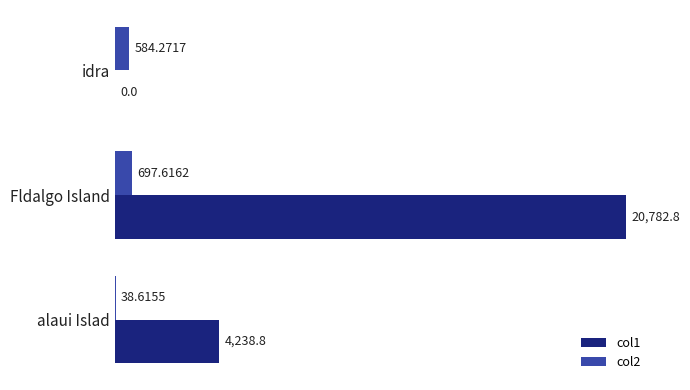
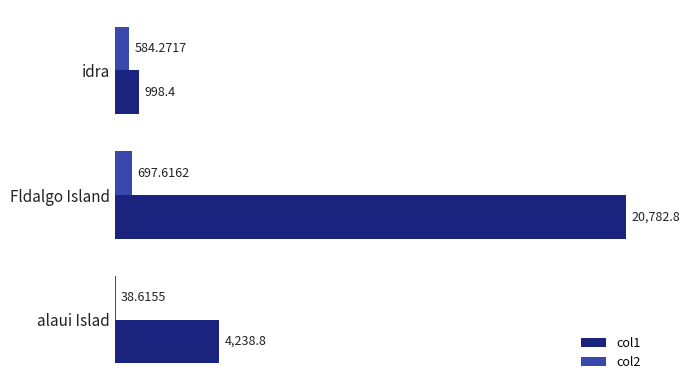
col1, idra: 0.0 -> 998.4
